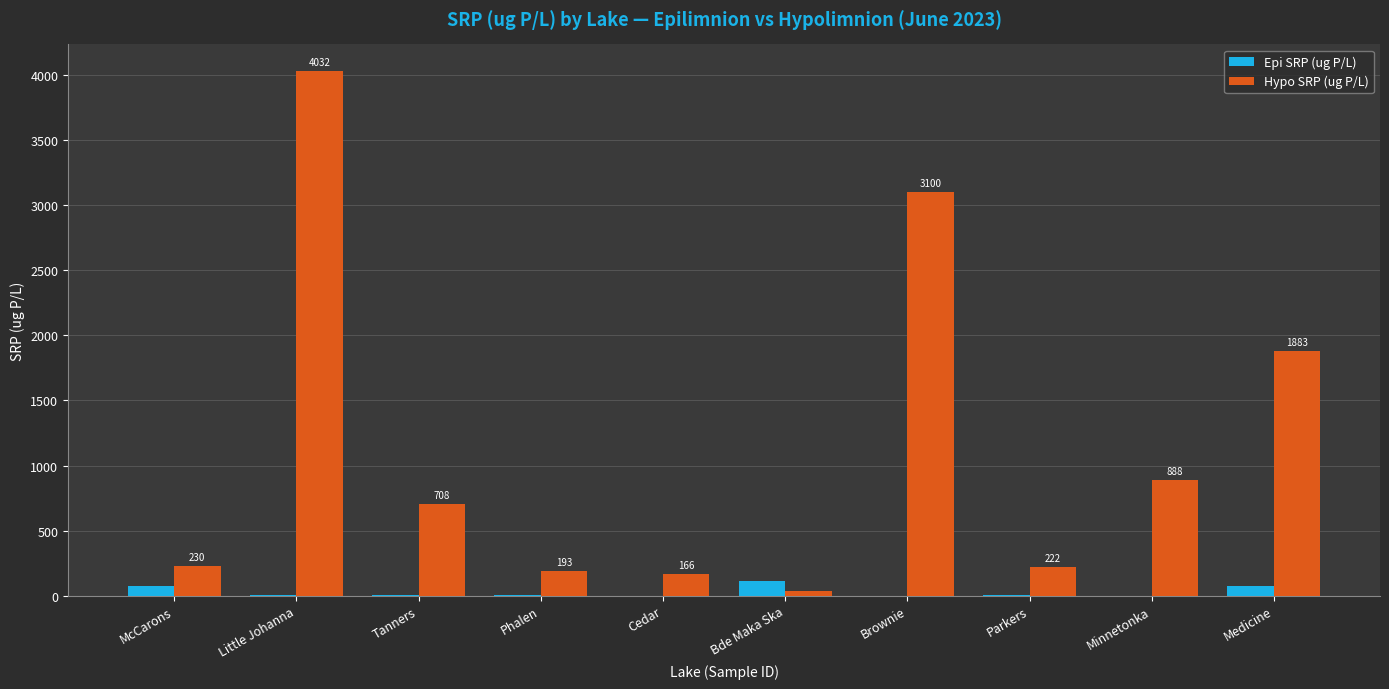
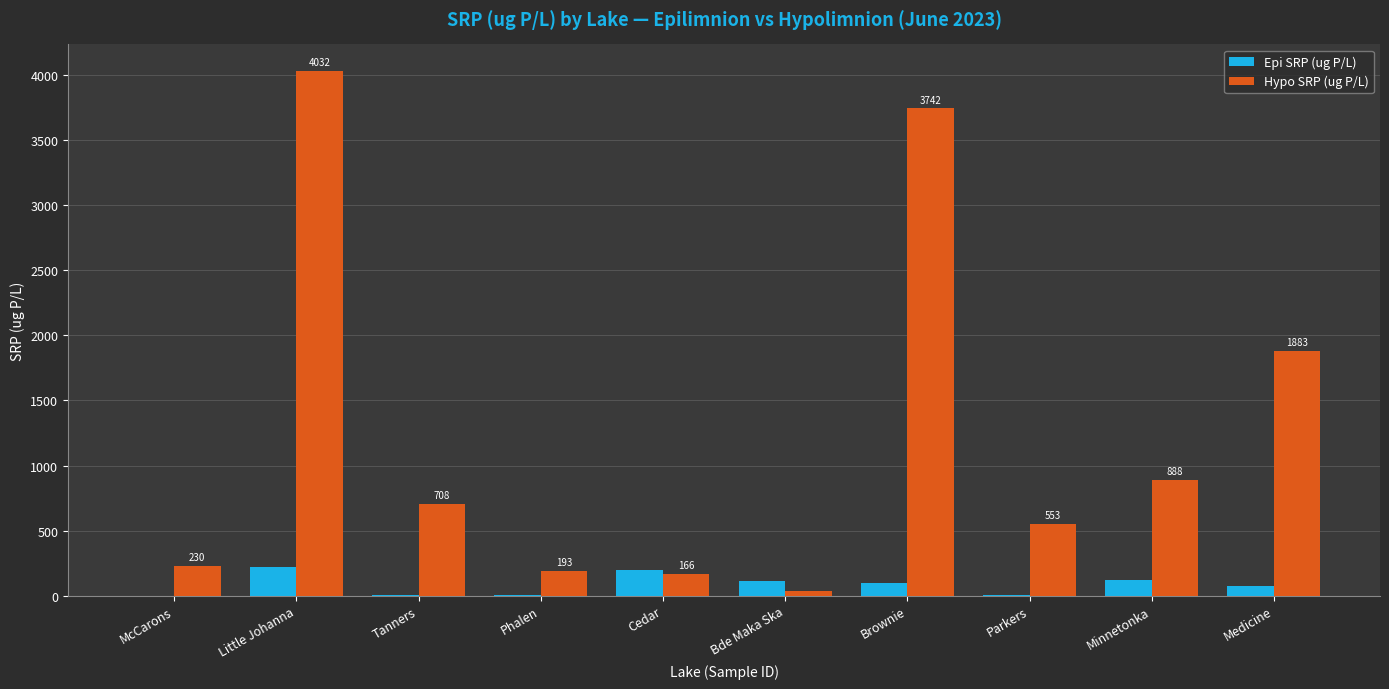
Epi SRP (ug P/L), McCarons: 70 -> 0
Epi SRP (ug P/L), Little Johanna: 10 -> 220
Epi SRP (ug P/L), Cedar: 0 -> 200
Epi SRP (ug P/L), Brownie: 0 -> 100
Hypo SRP (ug P/L), Brownie: 3100 -> 3742
Hypo SRP (ug P/L), Parkers: 222 -> 553
Epi SRP (ug P/L), Minnetonka: 0 -> 120
